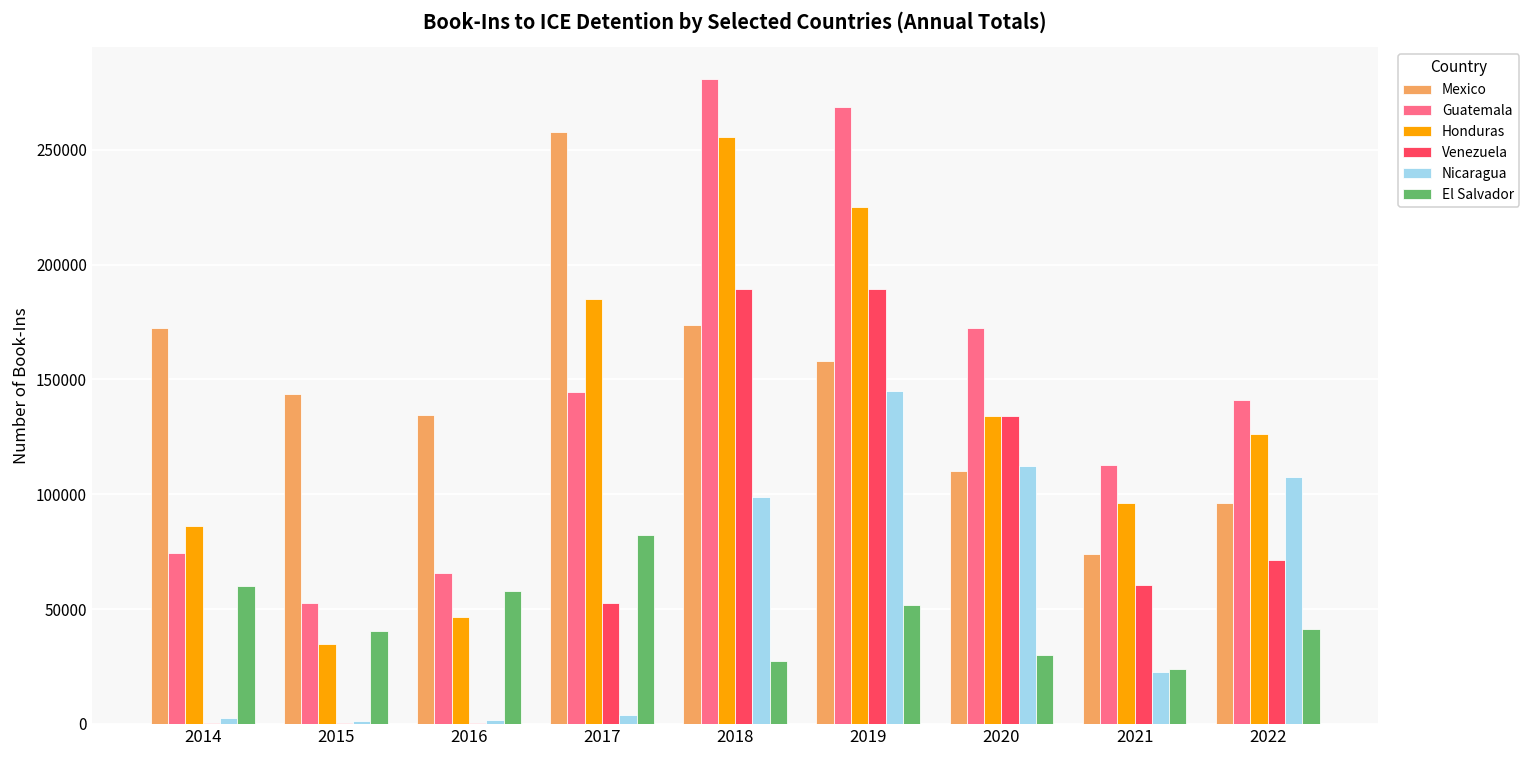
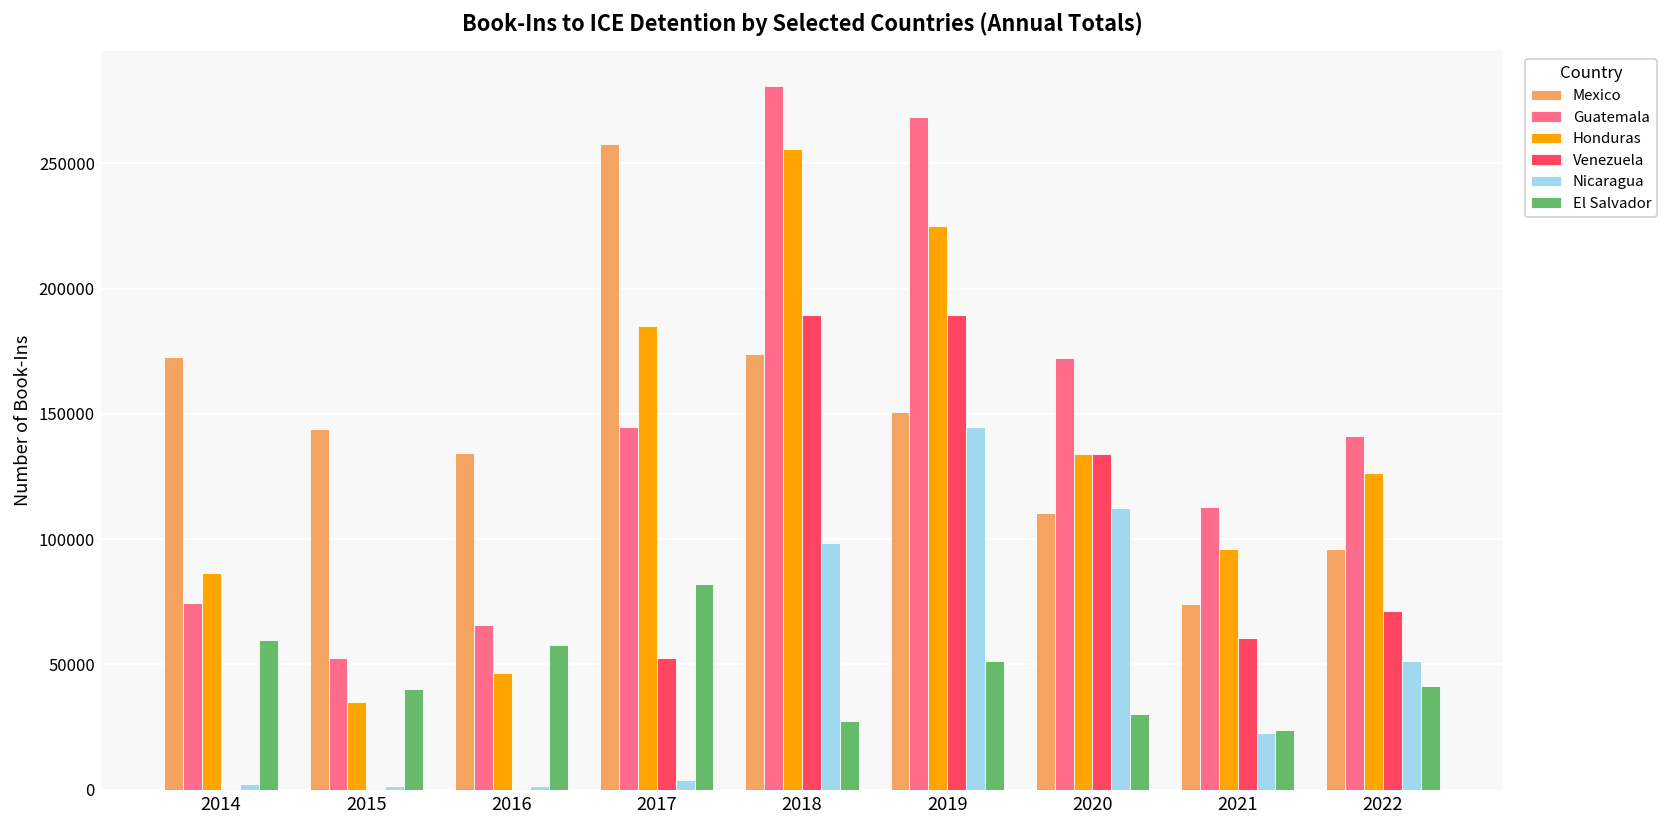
Mexico, 2019: 158000 -> 151000
Nicaragua, 2022: 107000 -> 52000
